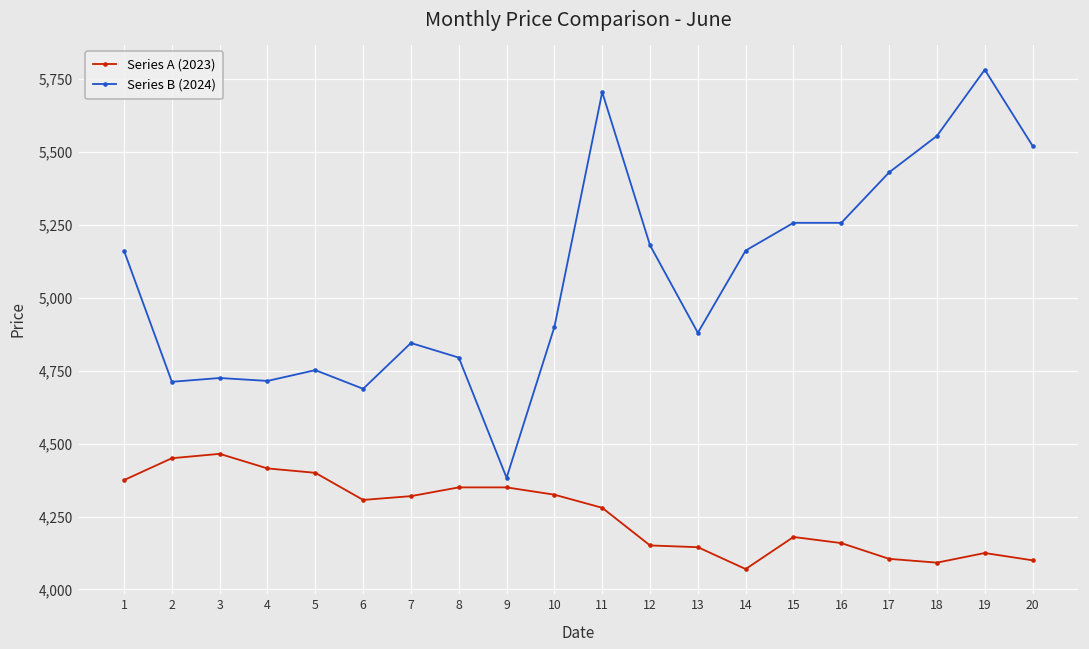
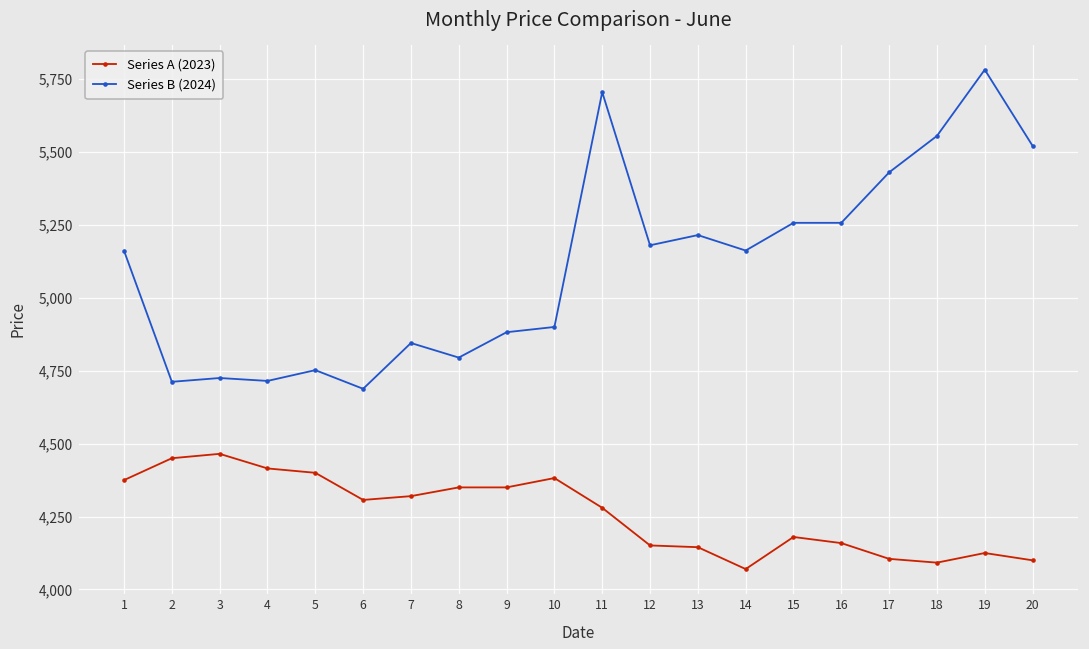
Series B (2024), 9: 4,380 -> 4,880
Series A (2023), 10: 4,330 -> 4,380
Series B (2024), 13: 4,880 -> 5,220
